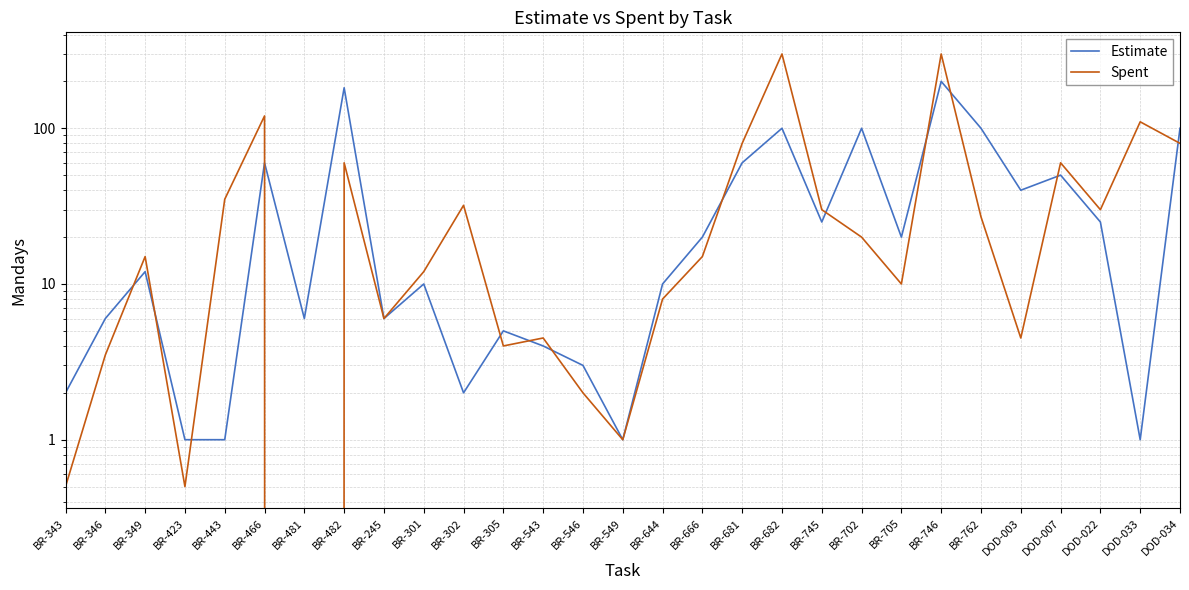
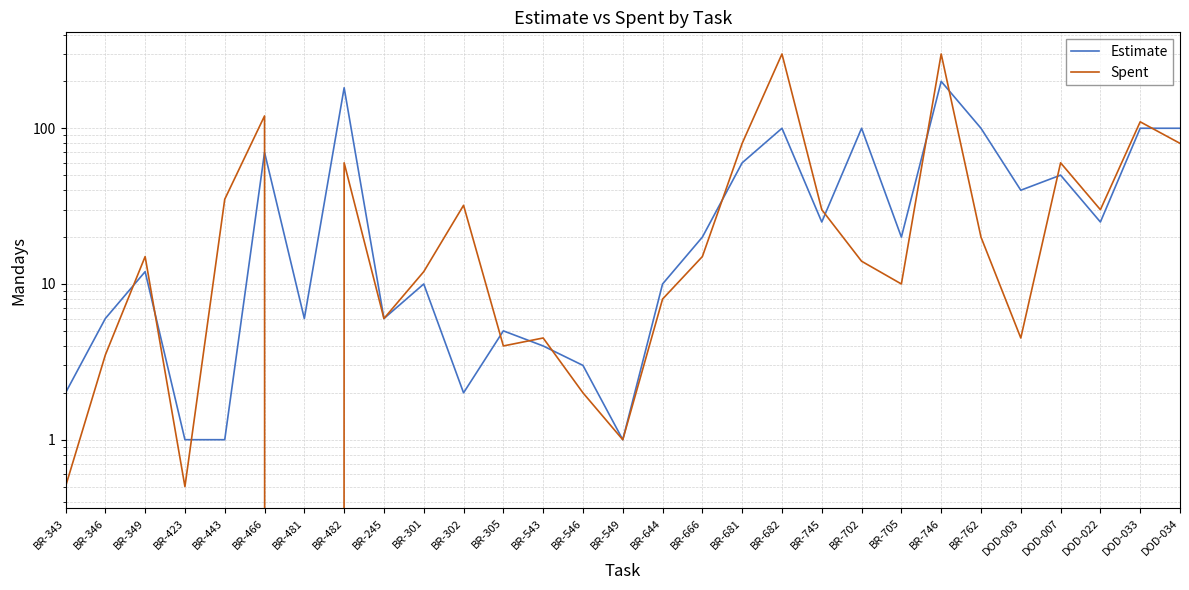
Estimate, BR-466: 60 -> 70
Spent, BR-702: 20 -> 14
Spent, BR-762: 27 -> 20
Estimate, DOD-033: 1 -> 100
